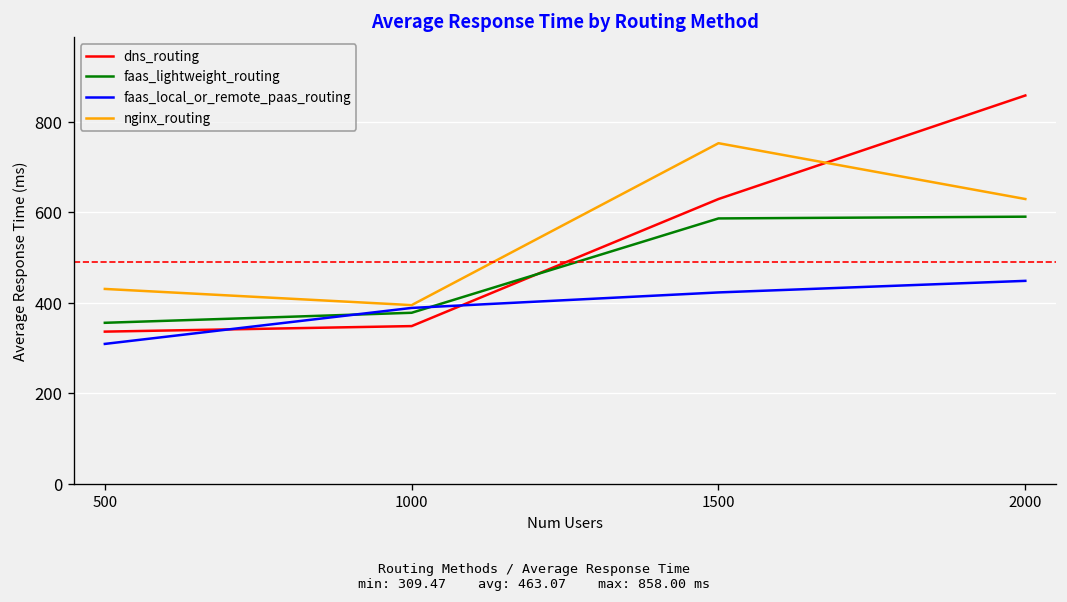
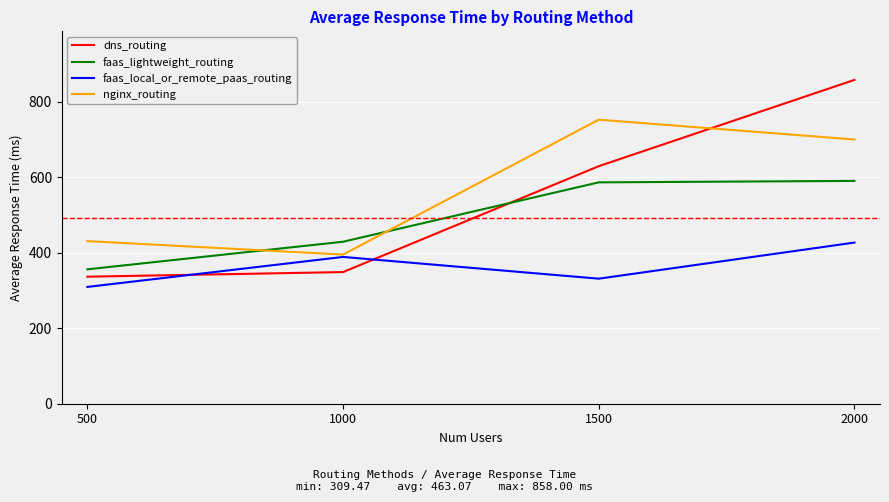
faas_lightweight_routing, 1000: 380 -> 430
faas_local_or_remote_paas_routing, 1500: 420 -> 330
faas_local_or_remote_paas_routing, 2000: 450 -> 430
nginx_routing, 2000: 630 -> 700
